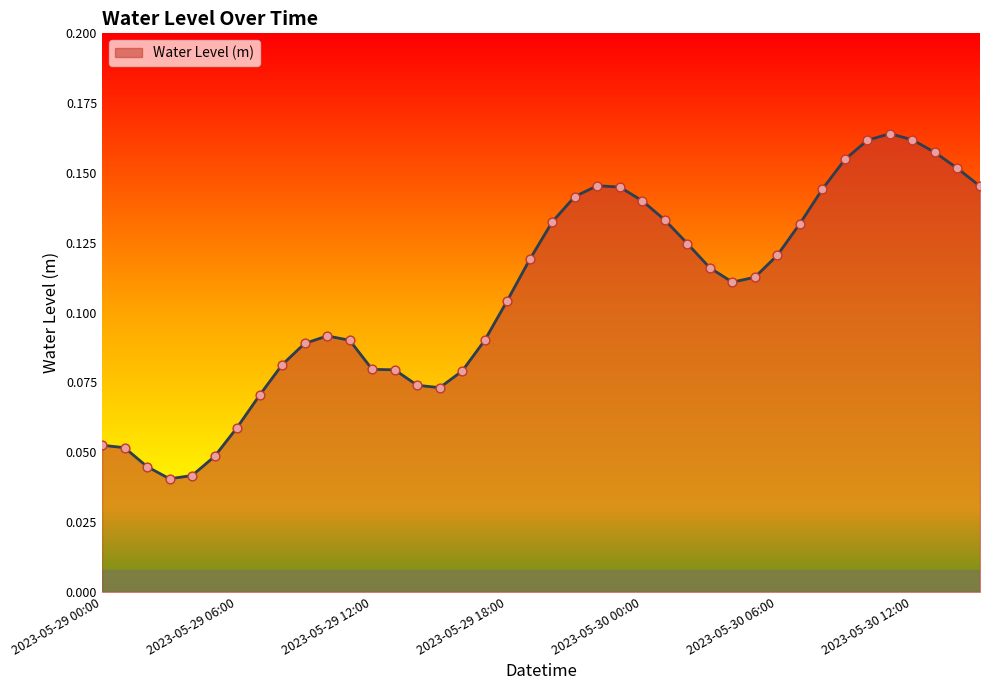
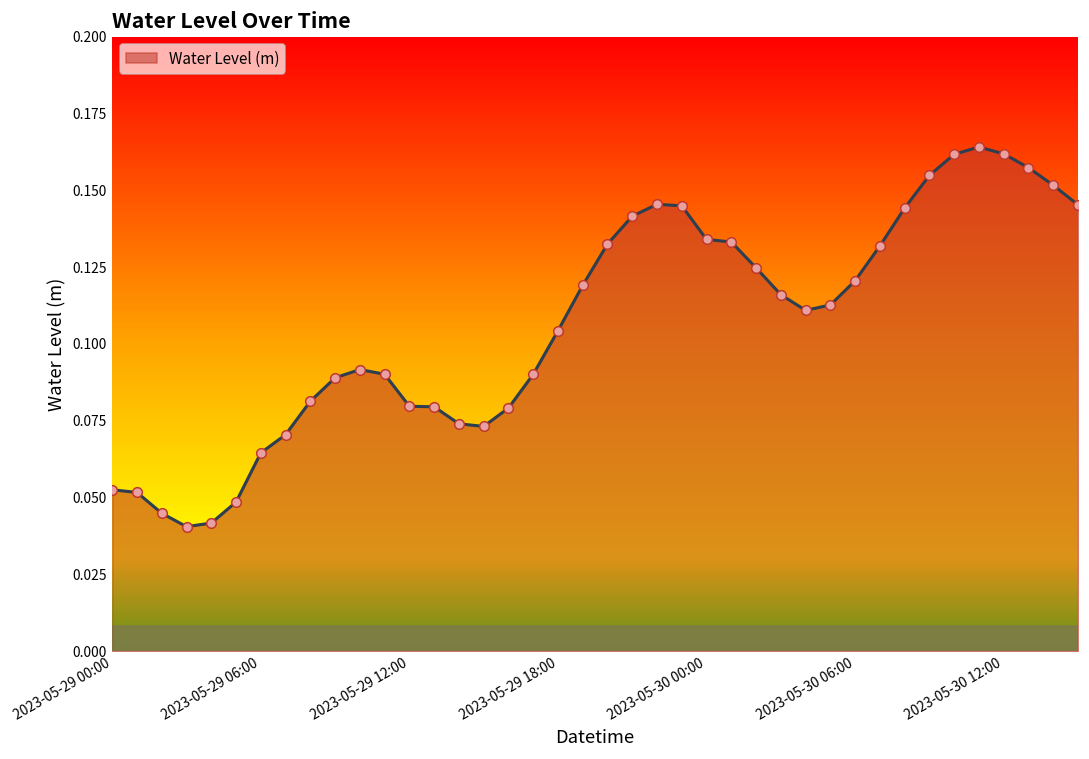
2023-05-29 06:00: 0.059 -> 0.065
2023-05-30 00:00: 0.140 -> 0.134
